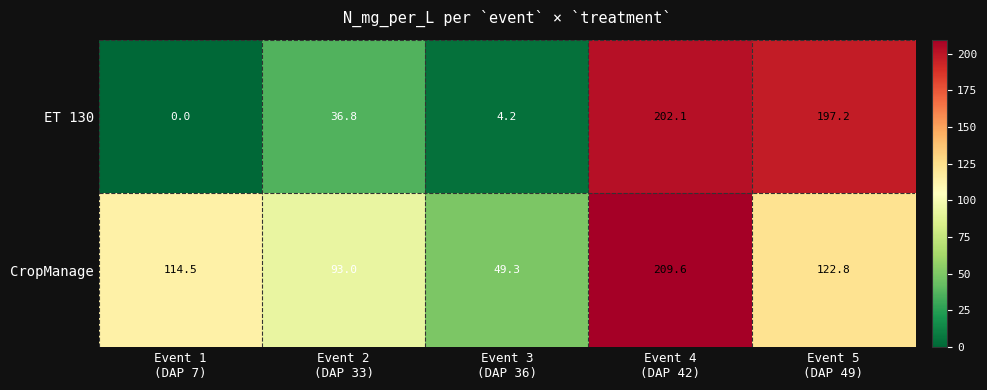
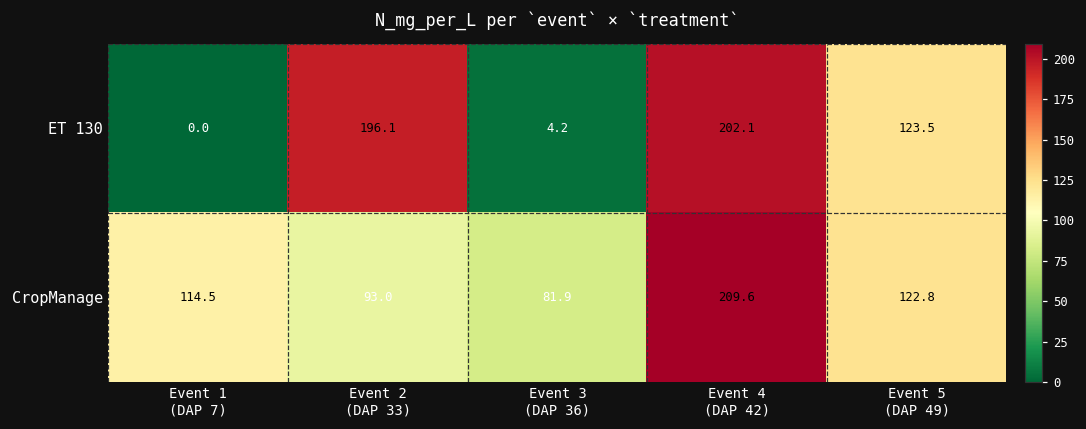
ET 130, Event 2 (DAP 33): 36.8 -> 196.1
ET 130, Event 5 (DAP 49): 197.2 -> 123.5
CropManage, Event 3 (DAP 36): 49.3 -> 81.9
